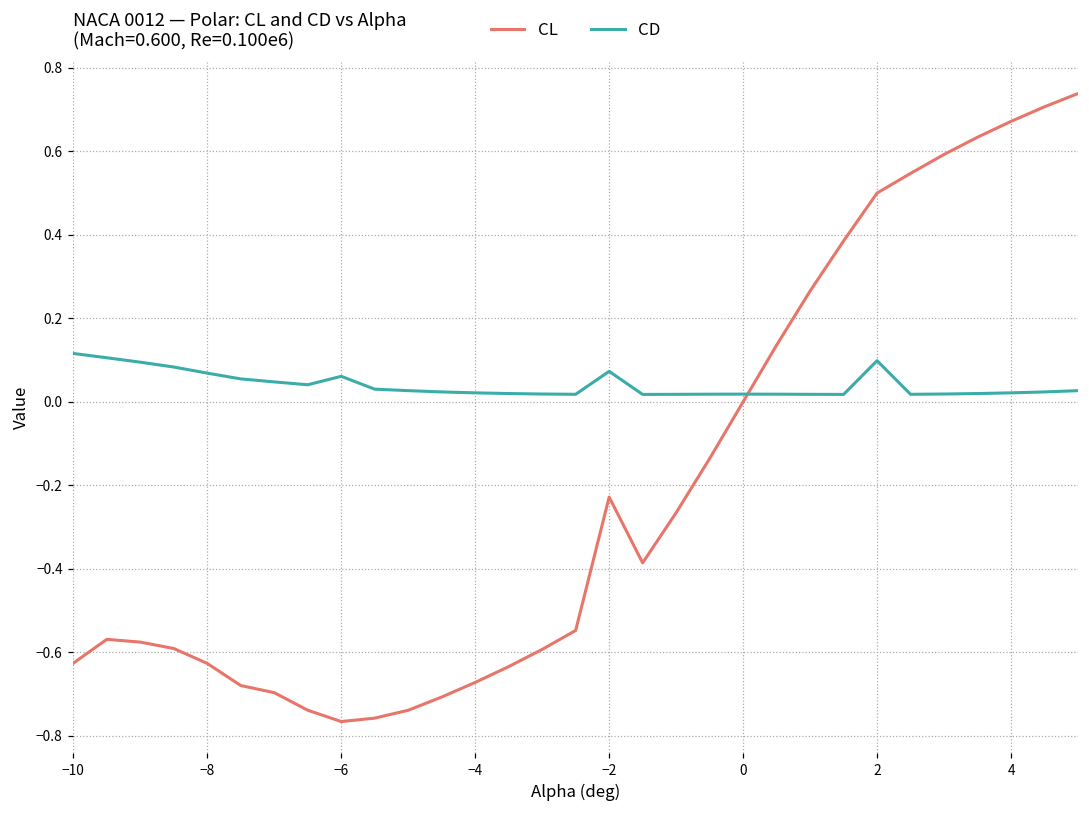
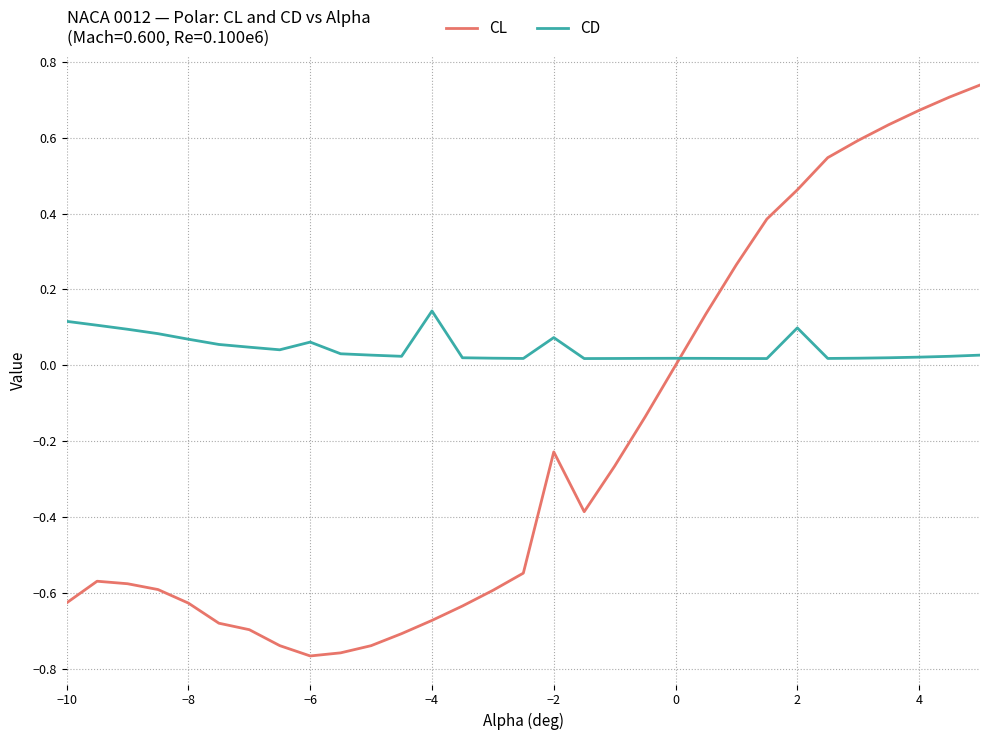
CD, −4: 0.02 -> 0.14
CL, 2: 0.50 -> 0.46
